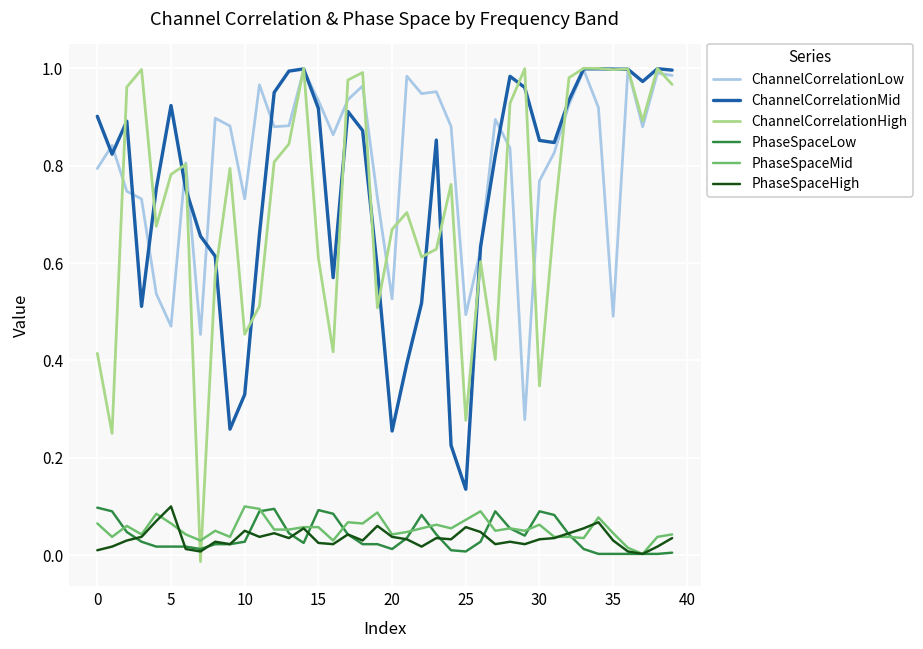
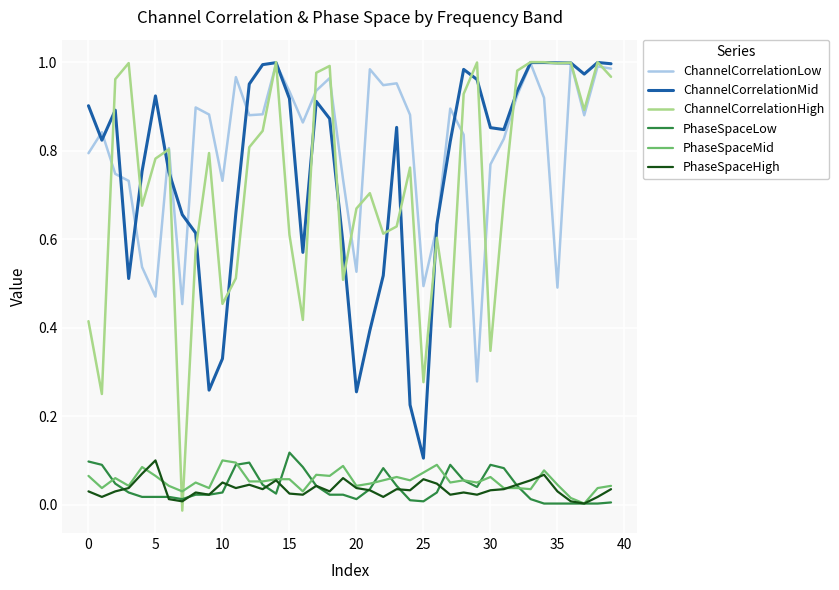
PhaseSpaceHigh, 0: 0.01 -> 0.03
PhaseSpaceLow, 15: 0.09 -> 0.12
ChannelCorrelationMid, 25: 0.14 -> 0.11
